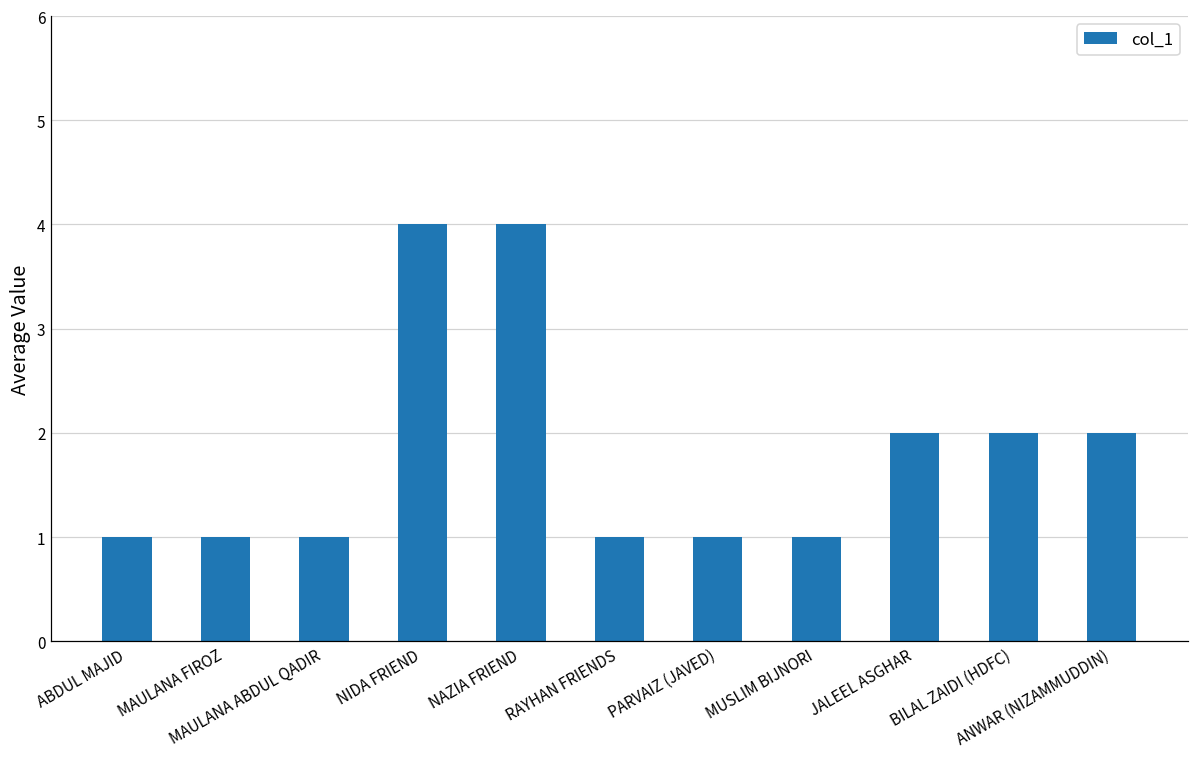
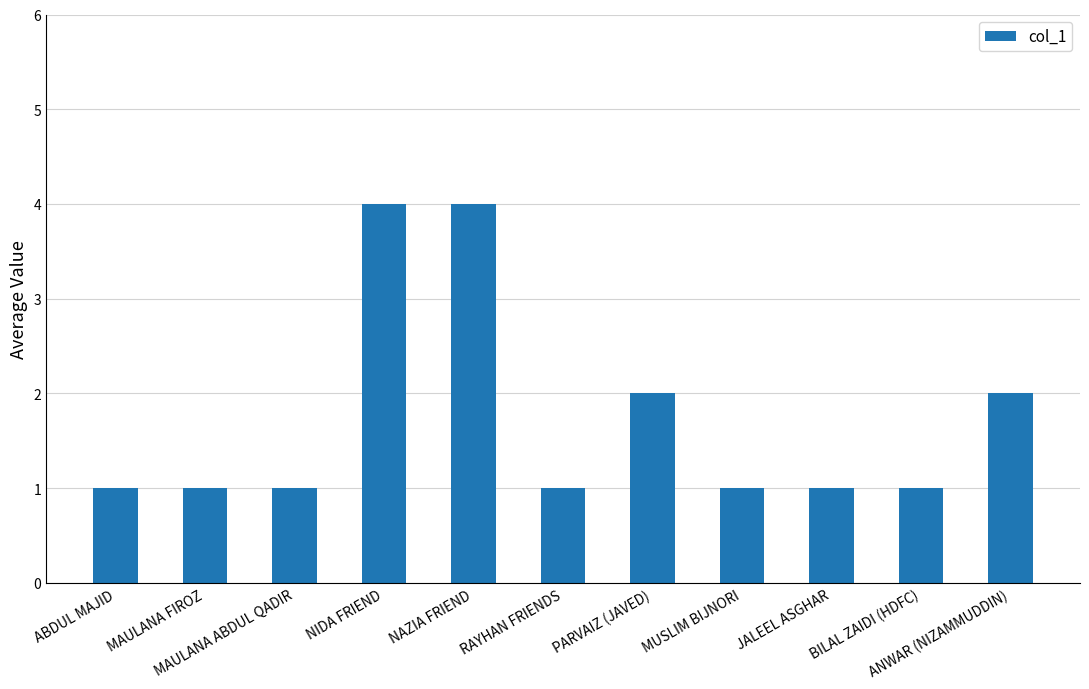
PARVAIZ (JAVED): 1 -> 2
JALEEL ASGHAR: 2 -> 1
BILAL ZAIDI (HDFC): 2 -> 1
